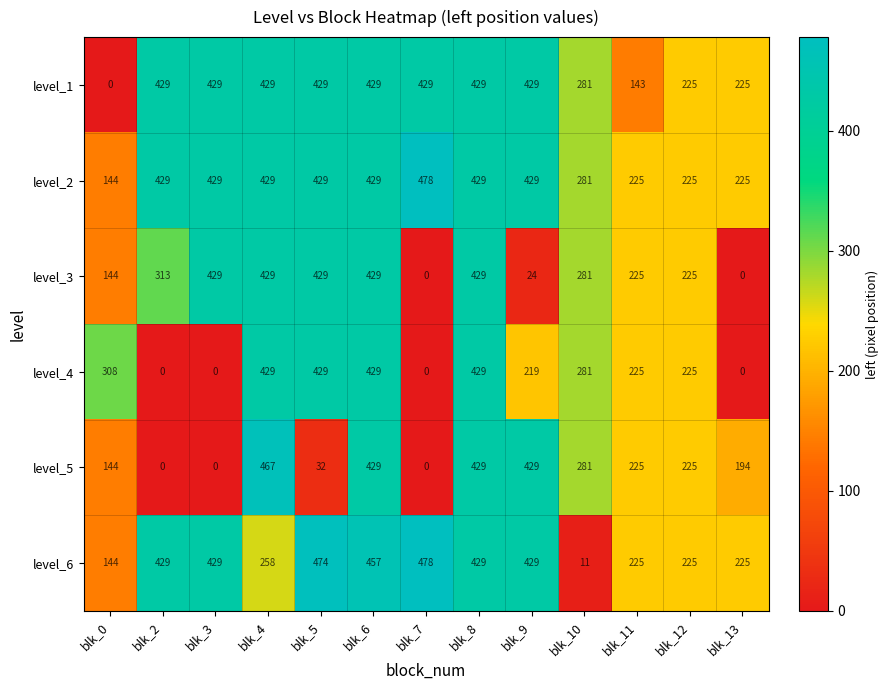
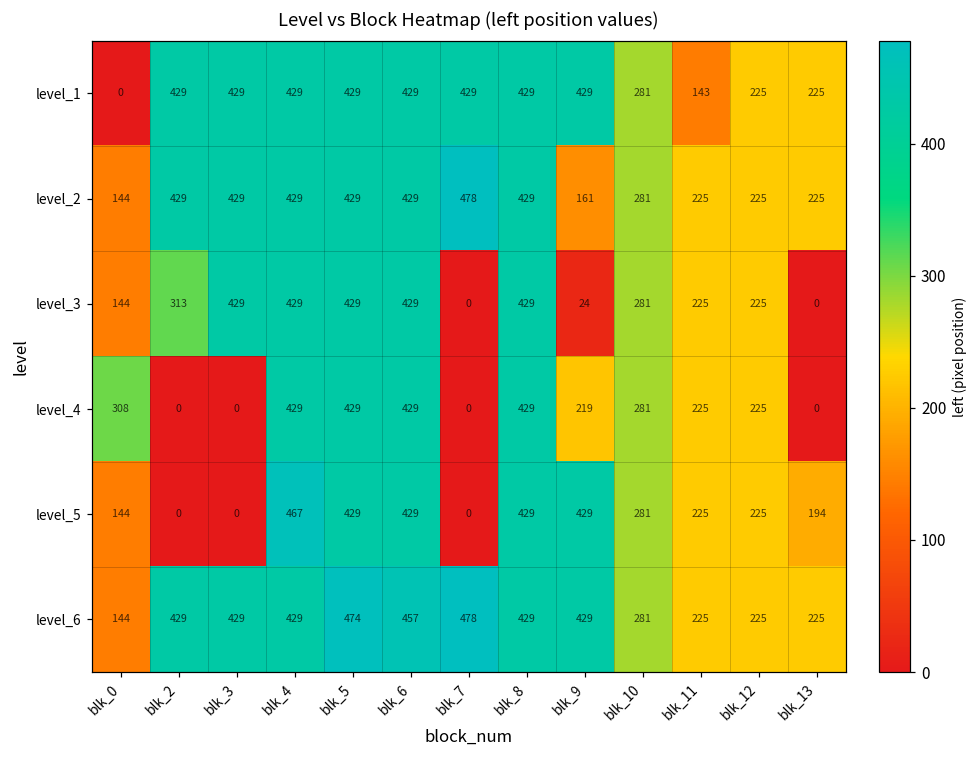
level_2, blk_9: 429 -> 161
level_5, blk_5: 32 -> 429
level_6, blk_4: 258 -> 429
level_6, blk_10: 11 -> 281
